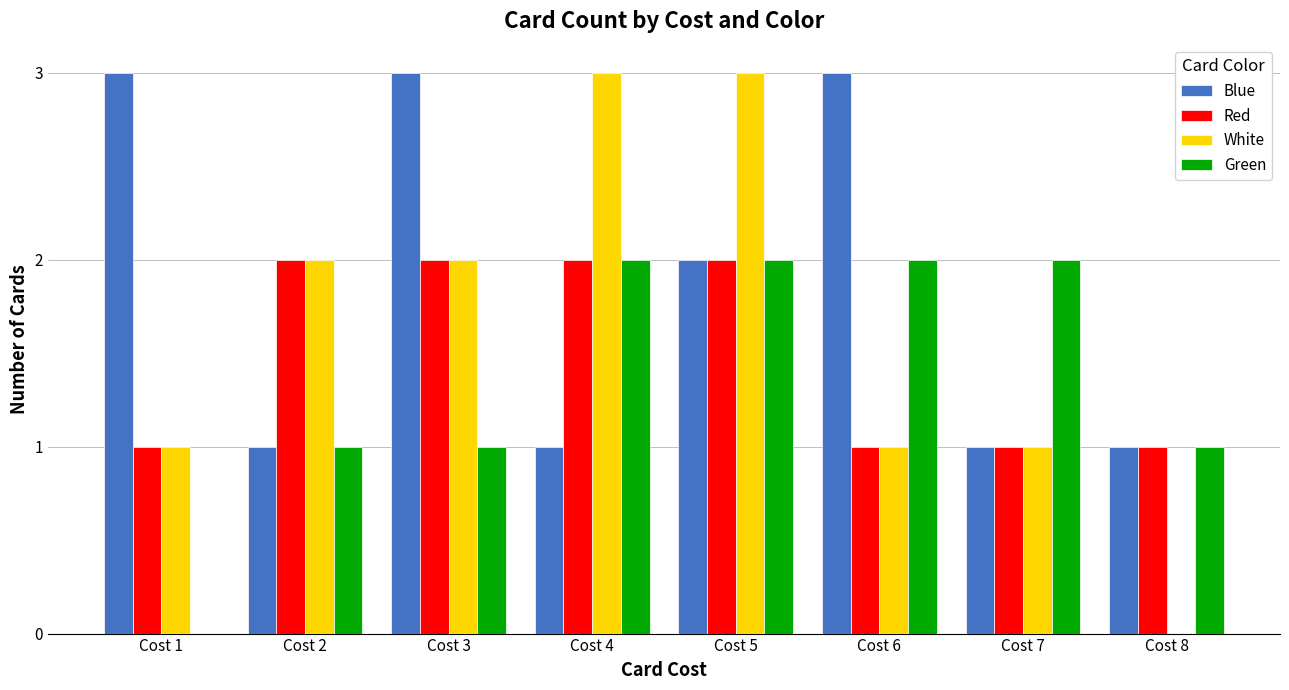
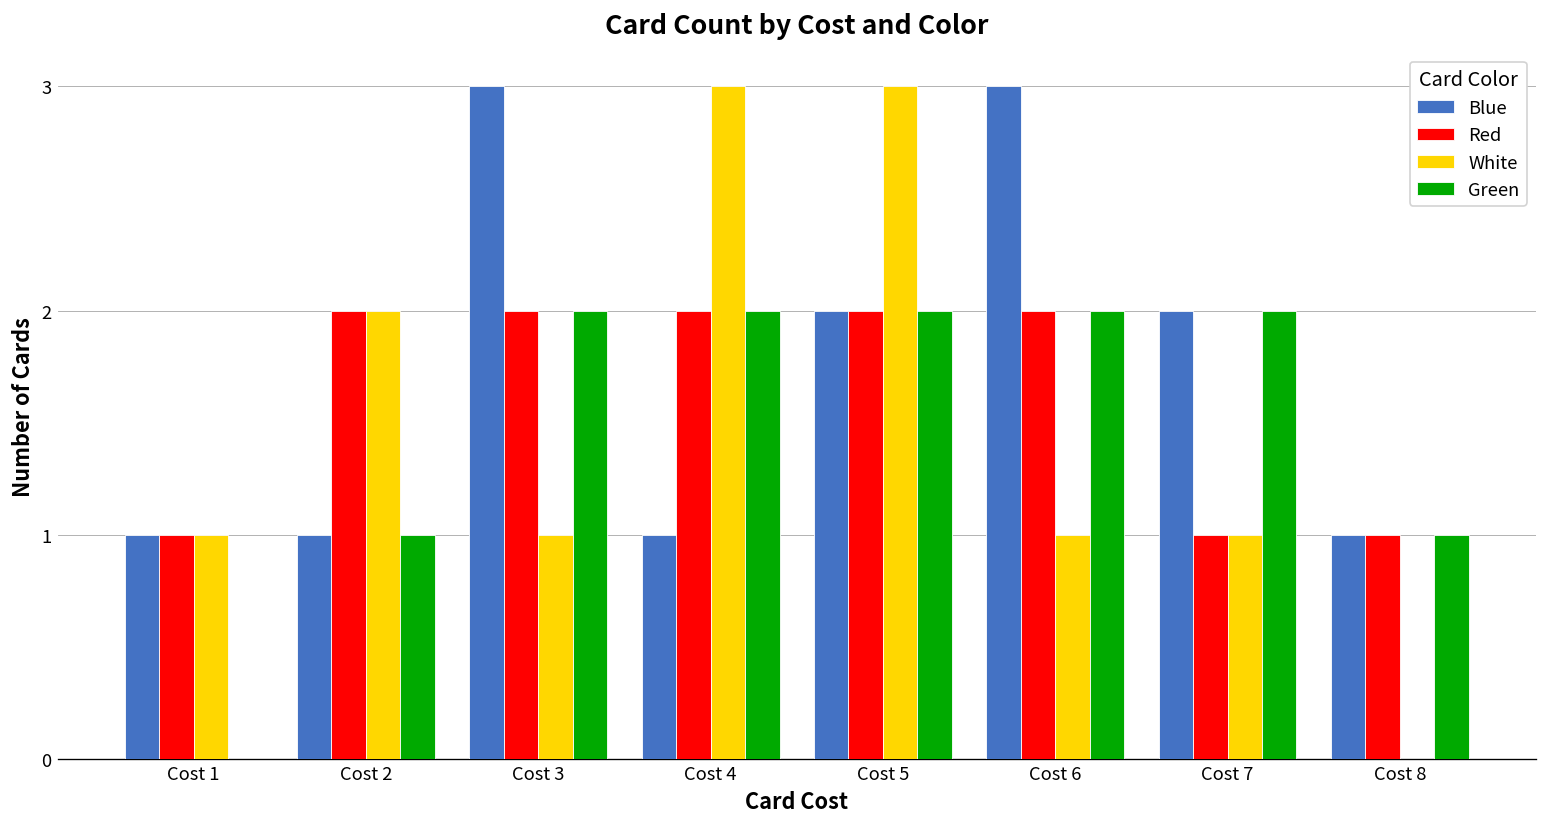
Blue, Cost 1: 3 -> 1
White, Cost 3: 2 -> 1
Green, Cost 3: 1 -> 2
Red, Cost 6: 1 -> 2
Blue, Cost 7: 1 -> 2
